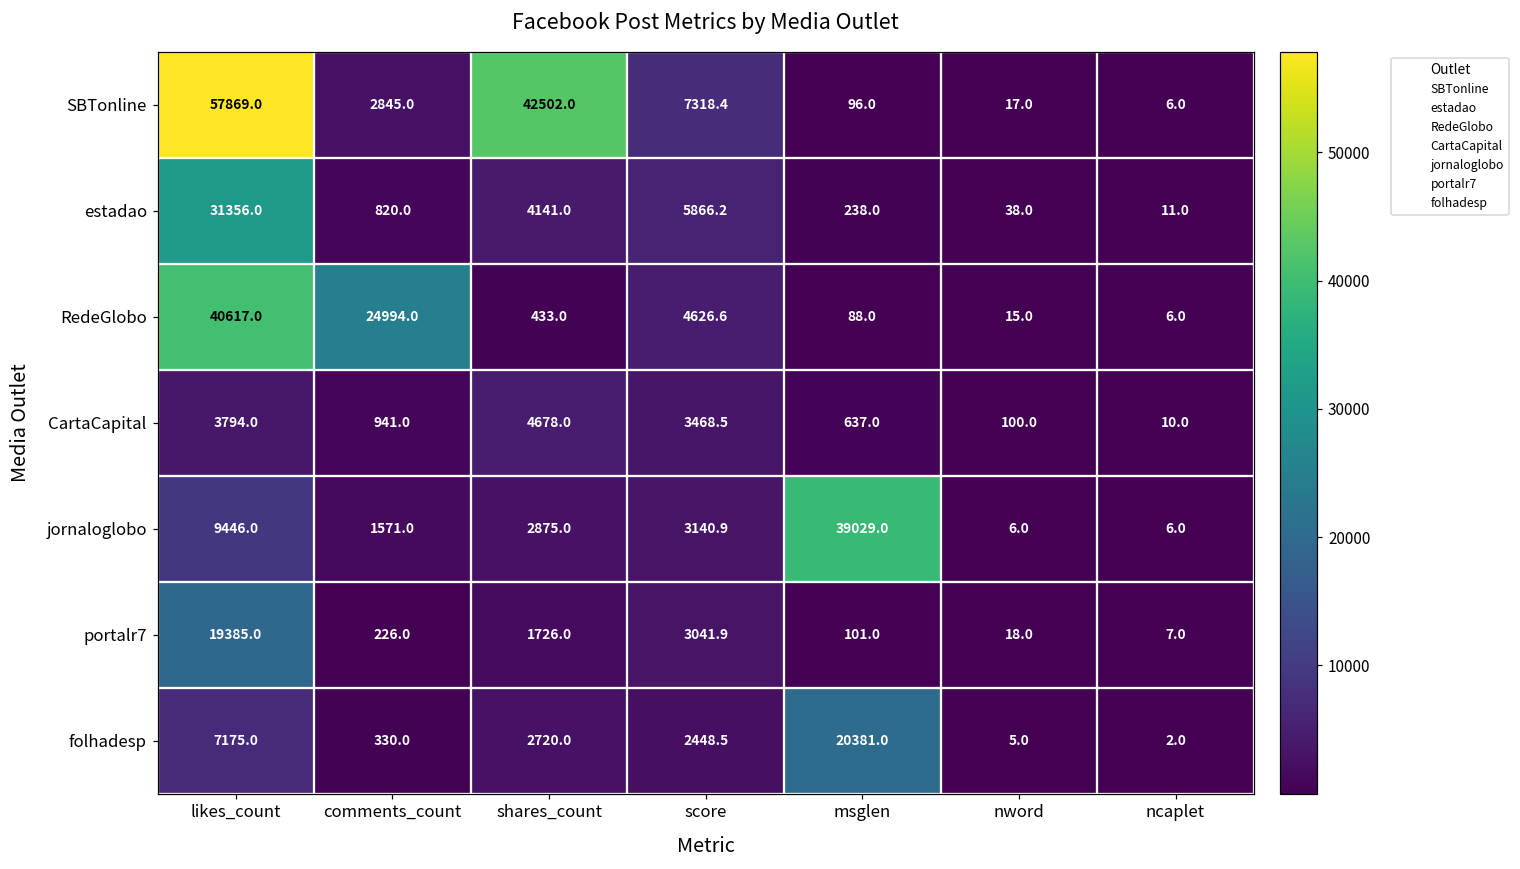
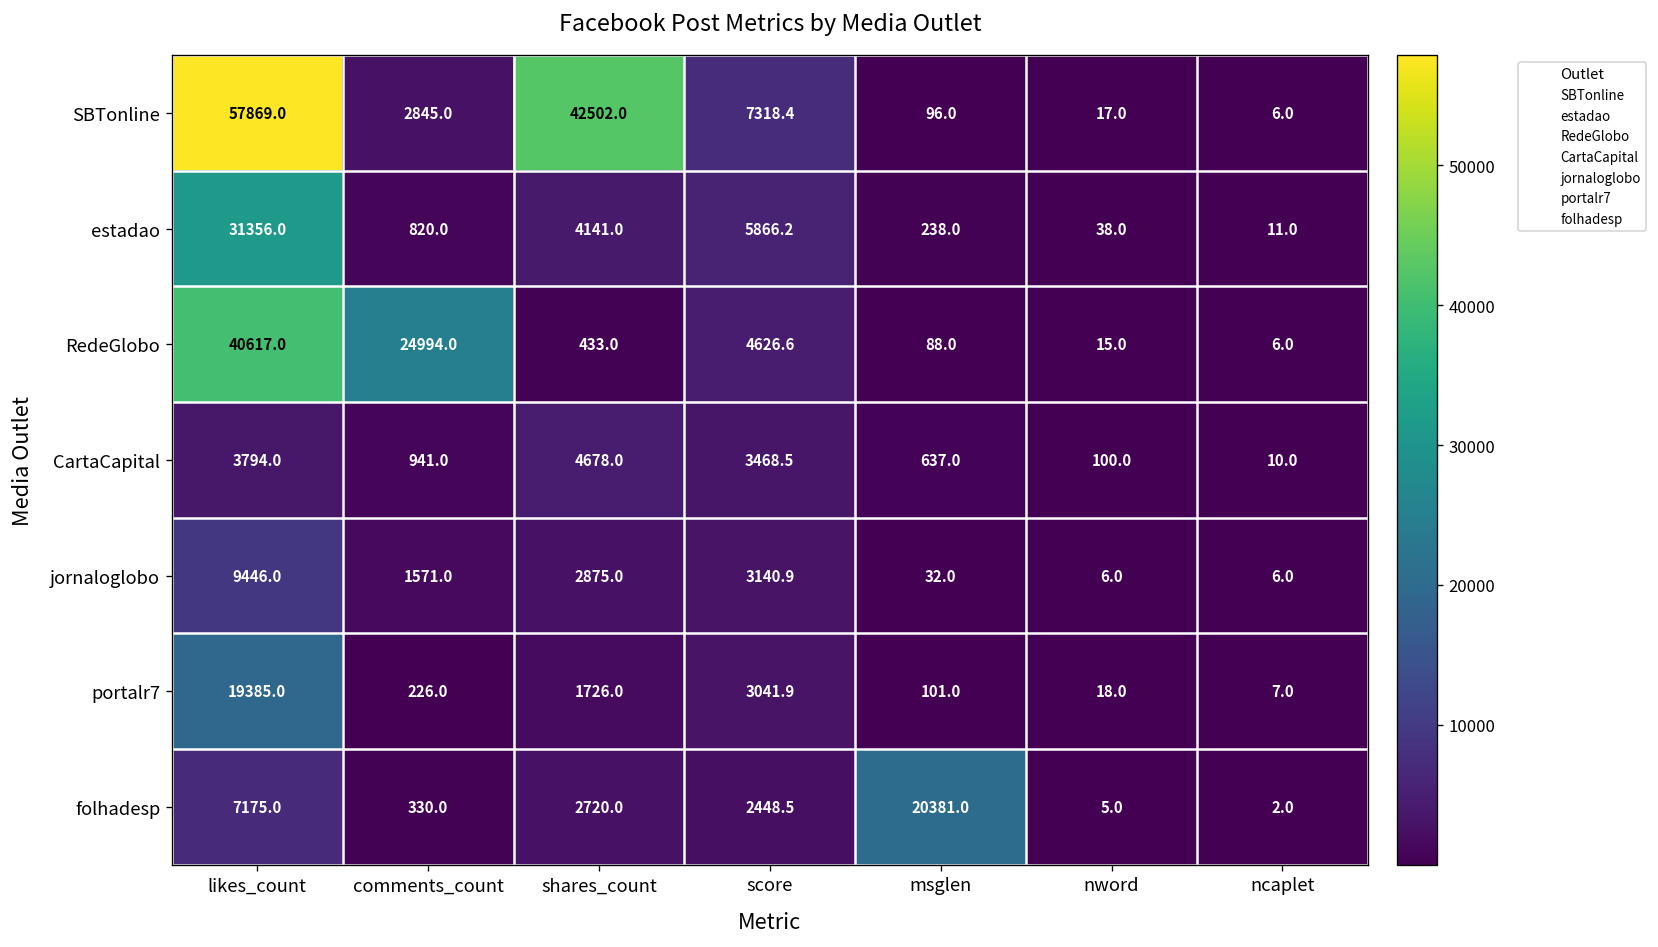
jornaloglobo, msglen: 39029.0 -> 32.0
